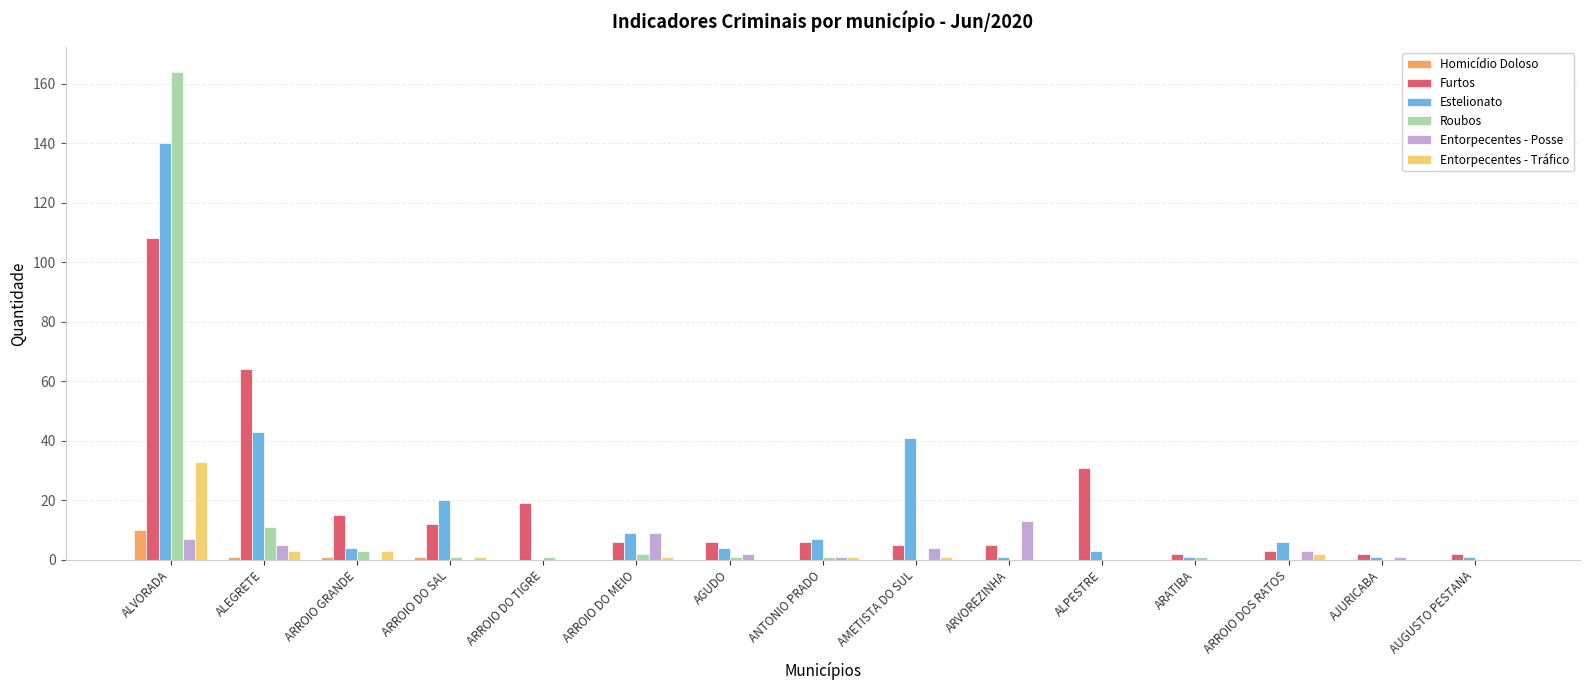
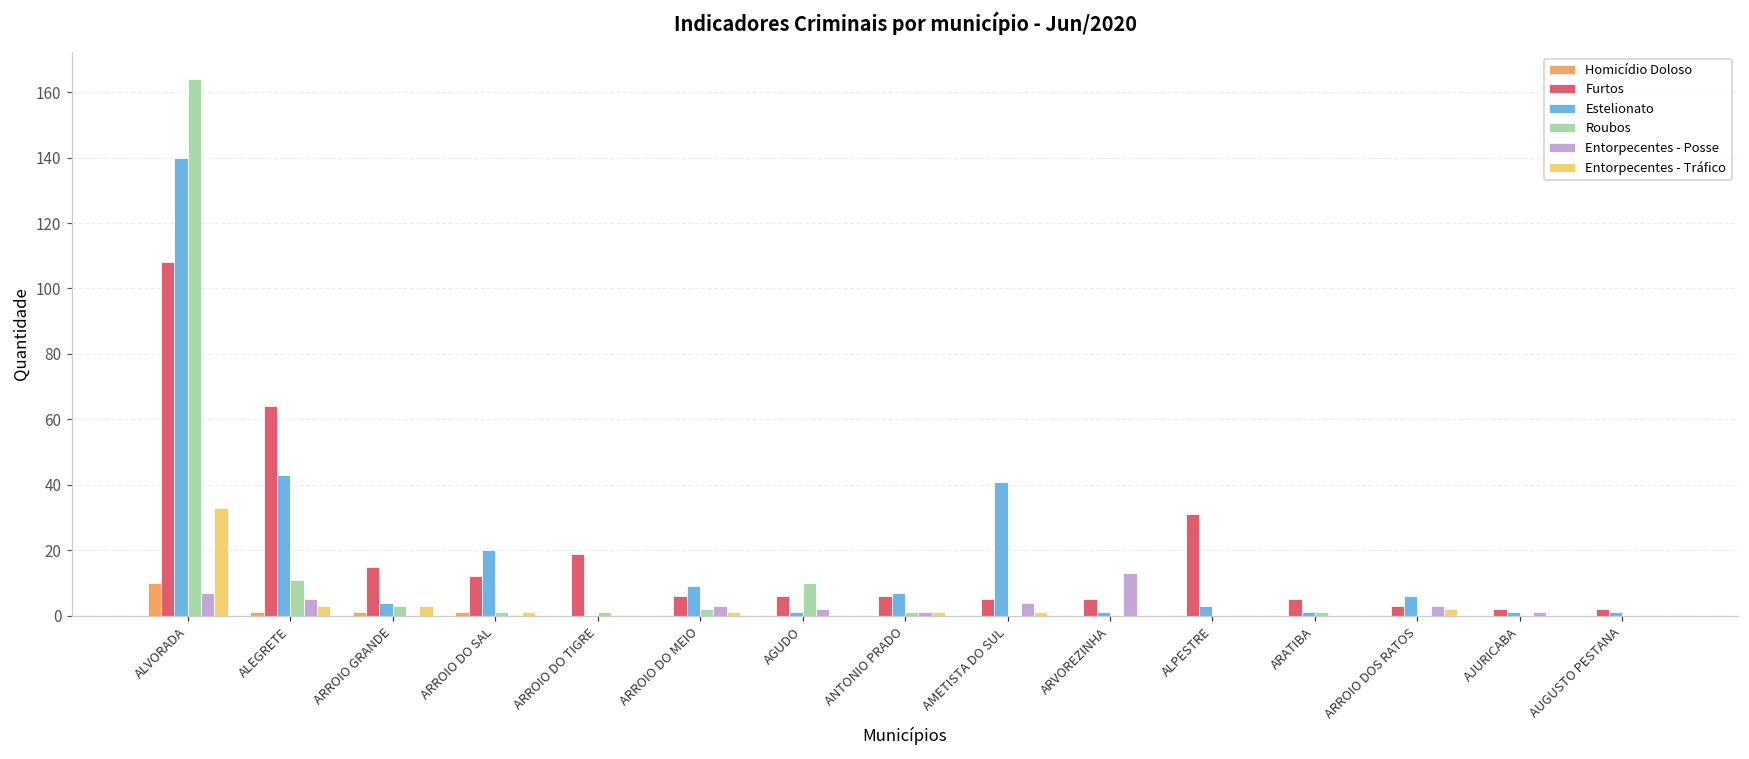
Entorpecentes - Posse, ARROIO DO MEIO: 9 -> 3
Estelionato, AGUDO: 4 -> 1
Roubos, AGUDO: 1 -> 10
Furtos, ARATIBA: 2 -> 5
